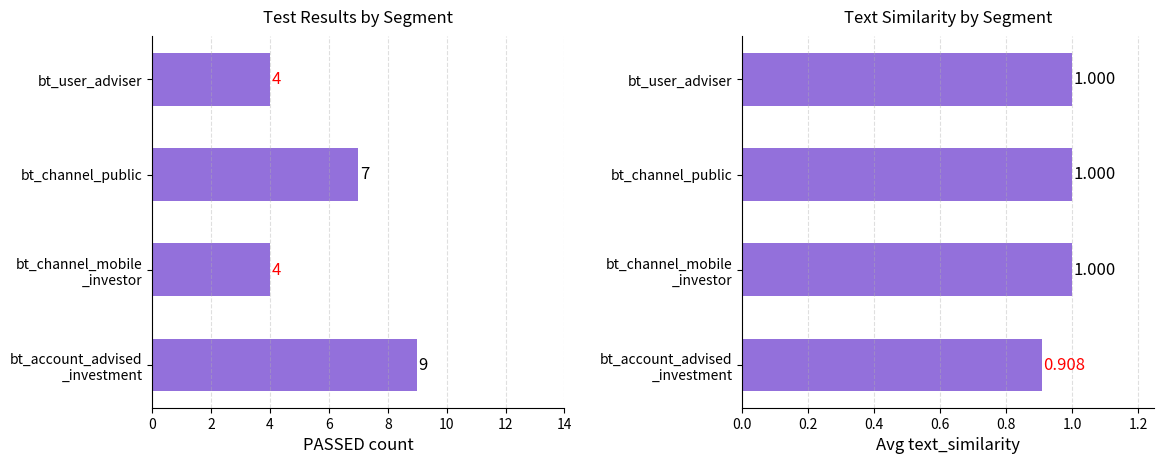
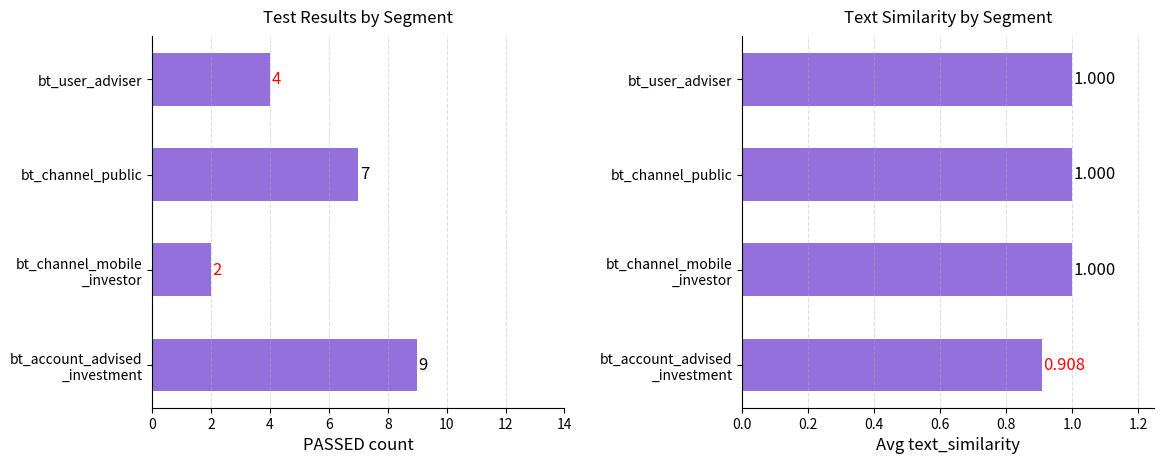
Test Results by Segment, bt_channel_mobile _investor: 4 -> 2
